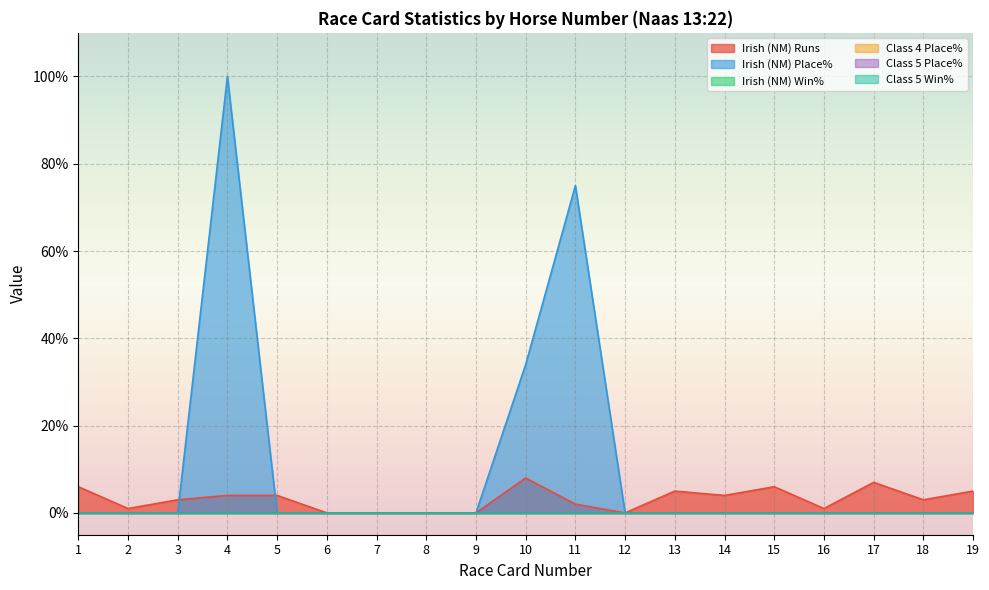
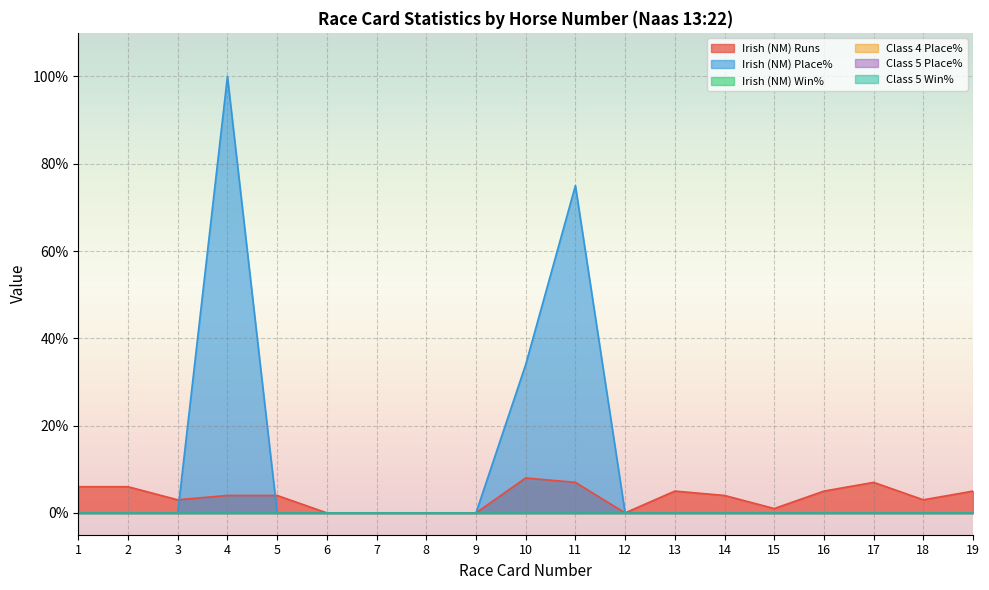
Irish (NM) Runs, 2: 1% -> 6%
Irish (NM) Runs, 11: 2% -> 7%
Irish (NM) Runs, 15: 6% -> 1%
Irish (NM) Runs, 16: 1% -> 5%
